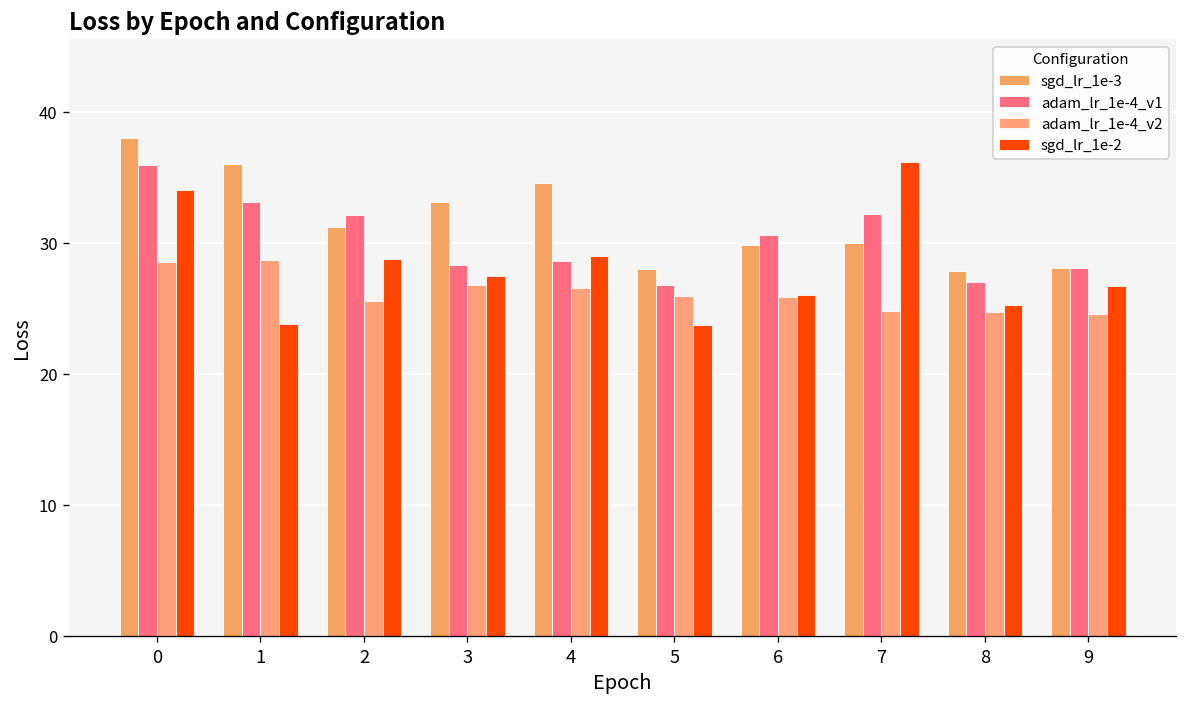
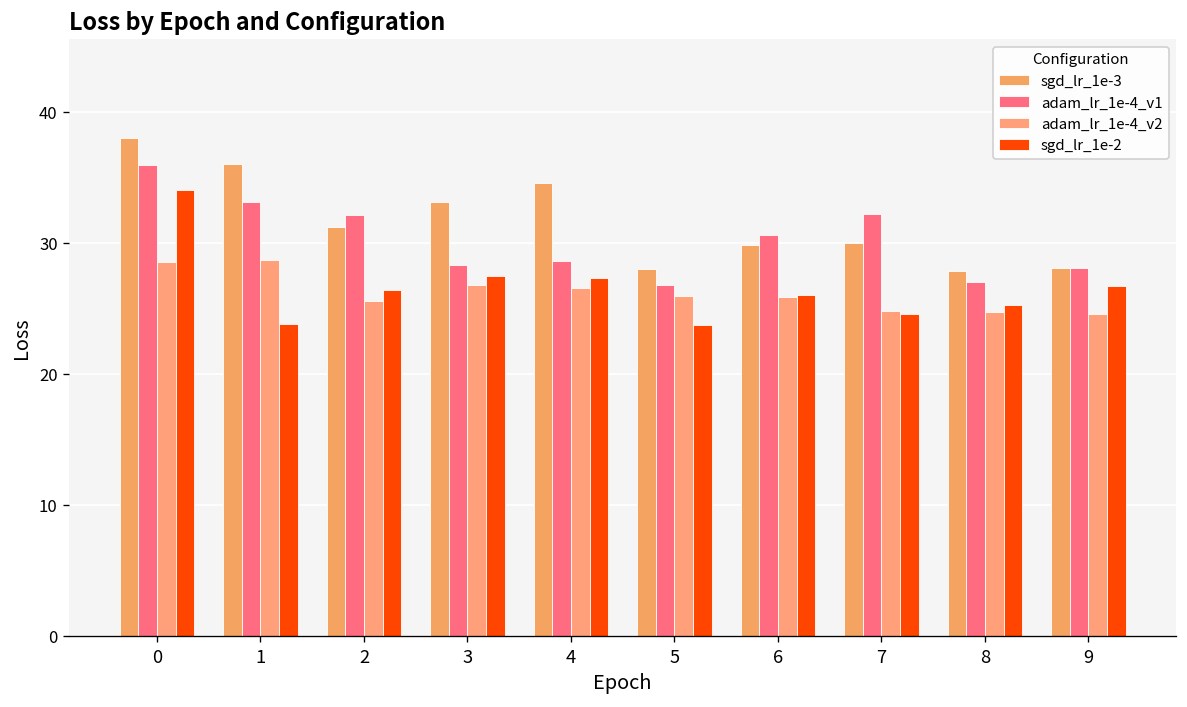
sgd_lr_1e-2, 2: 28.8 -> 26.4
sgd_lr_1e-2, 4: 29.0 -> 27.3
sgd_lr_1e-2, 7: 36.2 -> 24.6
